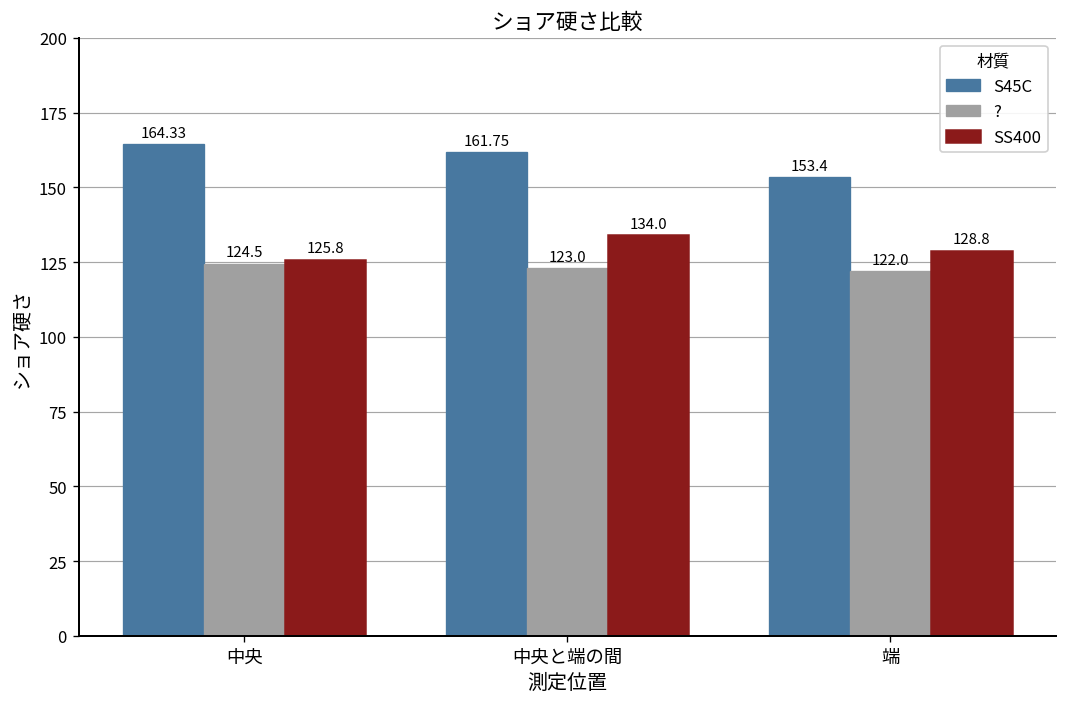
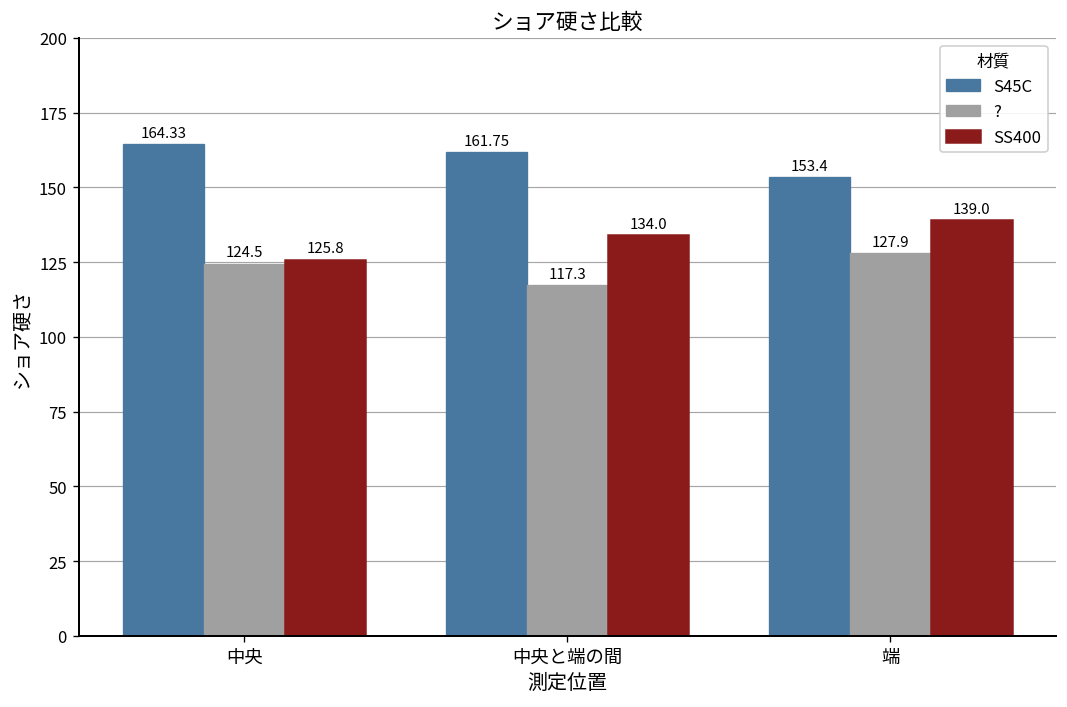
?, 中央と端の間: 123.0 -> 117.3
?, 端: 122.0 -> 127.9
SS400, 端: 128.8 -> 139.0
